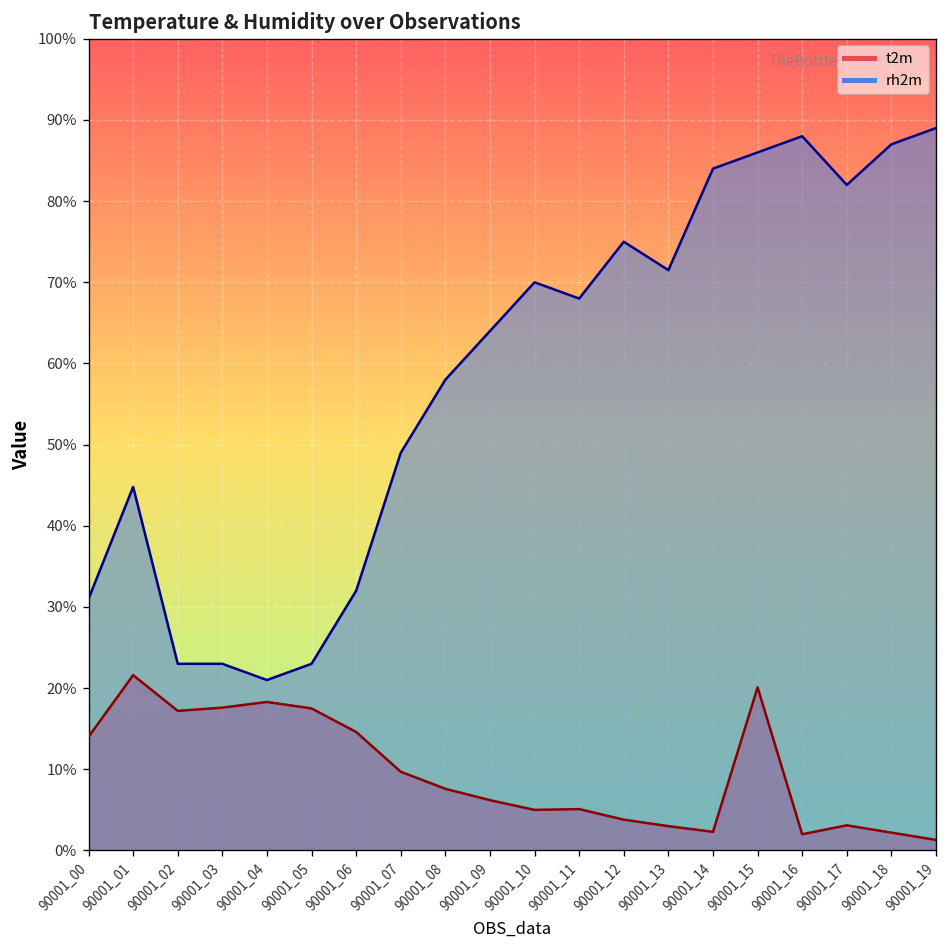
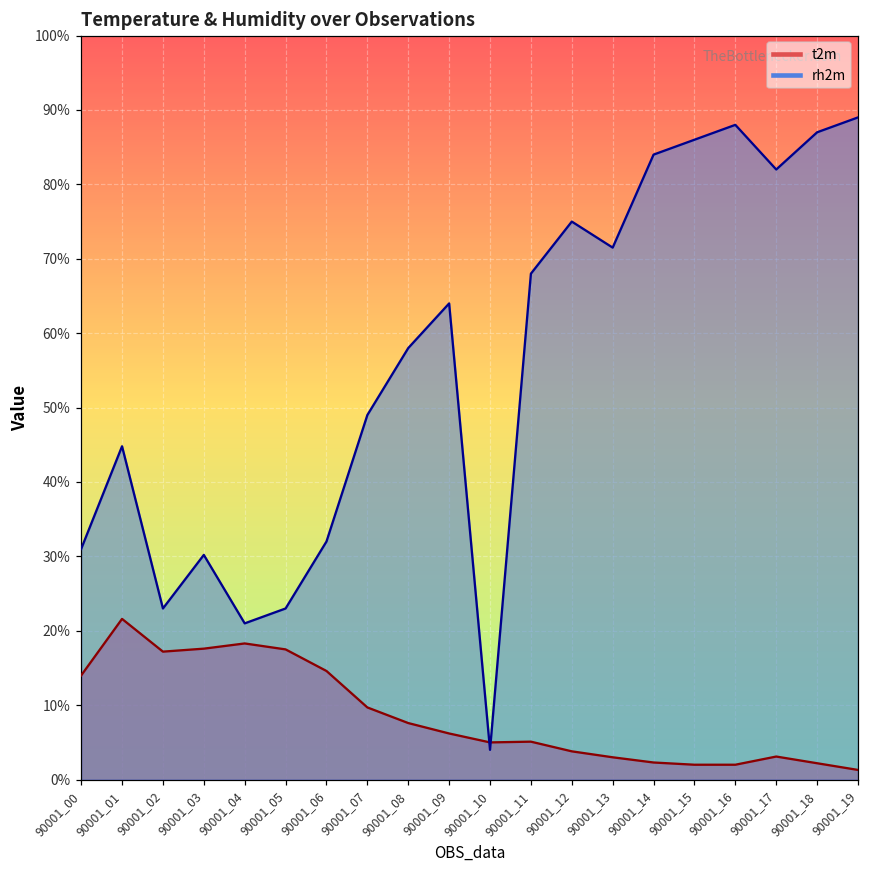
rh2m, 90001_03: 23% -> 30%
rh2m, 90001_10: 70% -> 4%
t2m, 90001_15: 20% -> 2%
